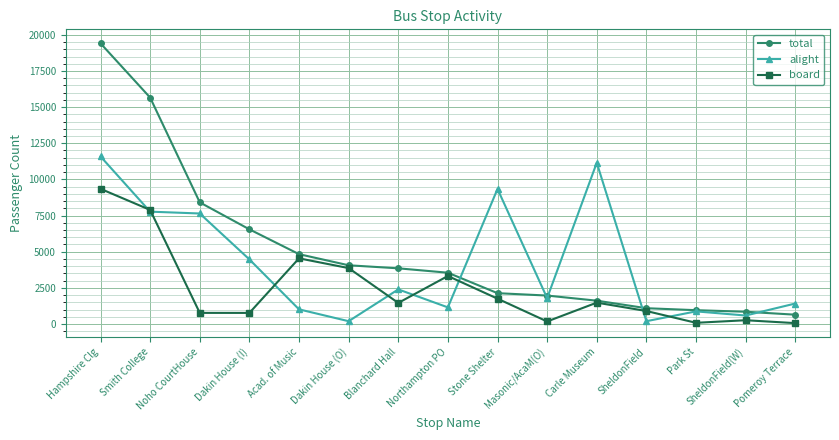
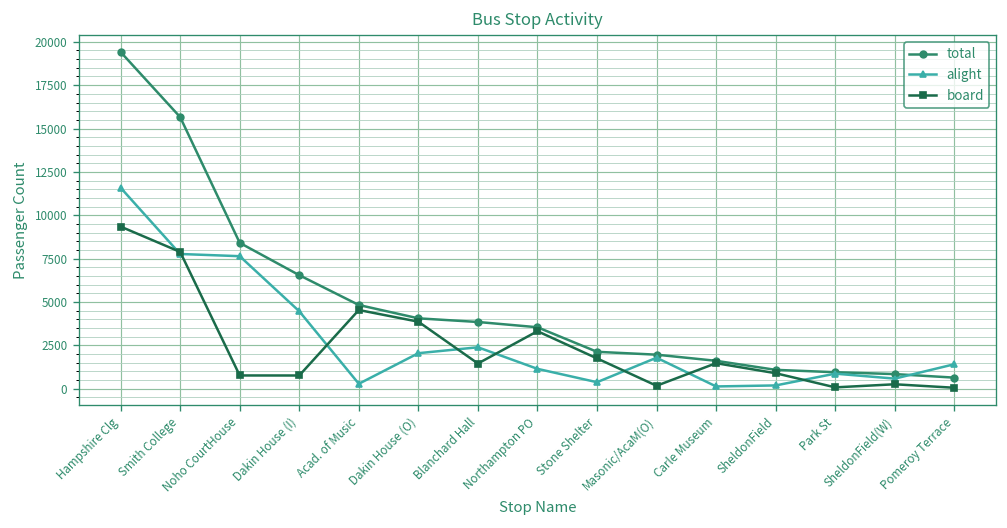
alight, Acad. of Music: 1000 -> 300
alight, Dakin House (O): 200 -> 2100
alight, Stone Shelter: 9300 -> 400
alight, Carle Museum: 11200 -> 100
